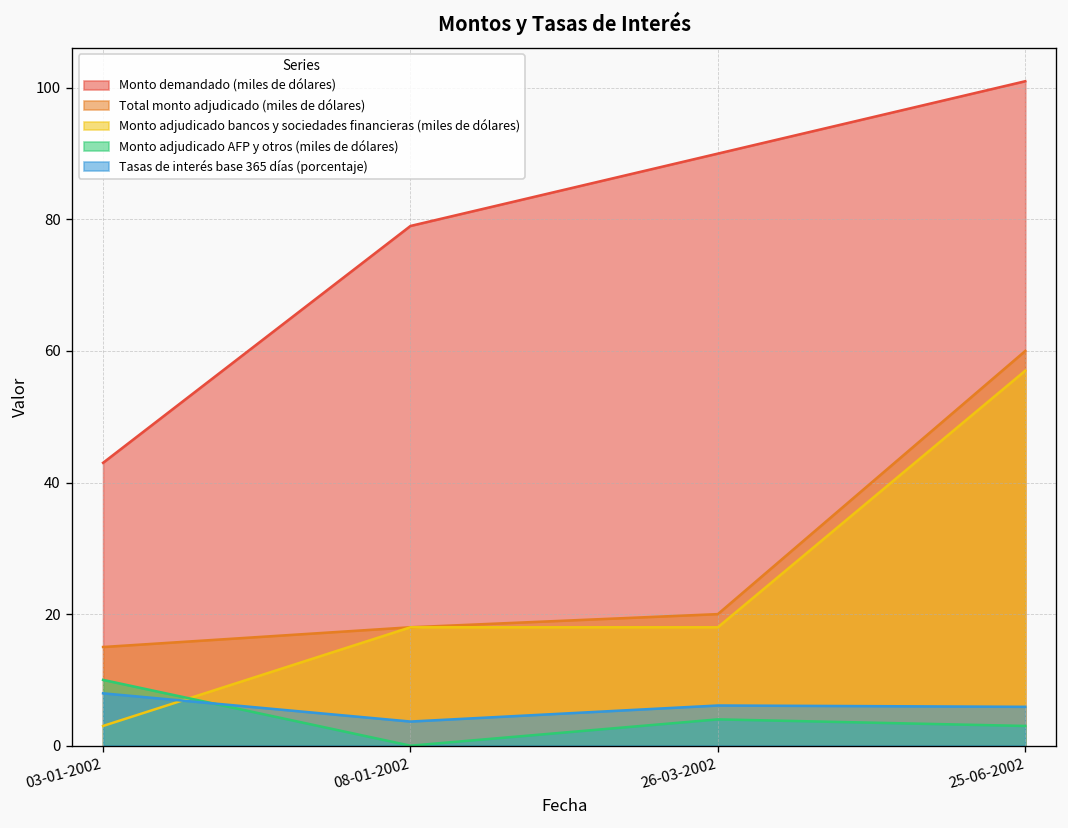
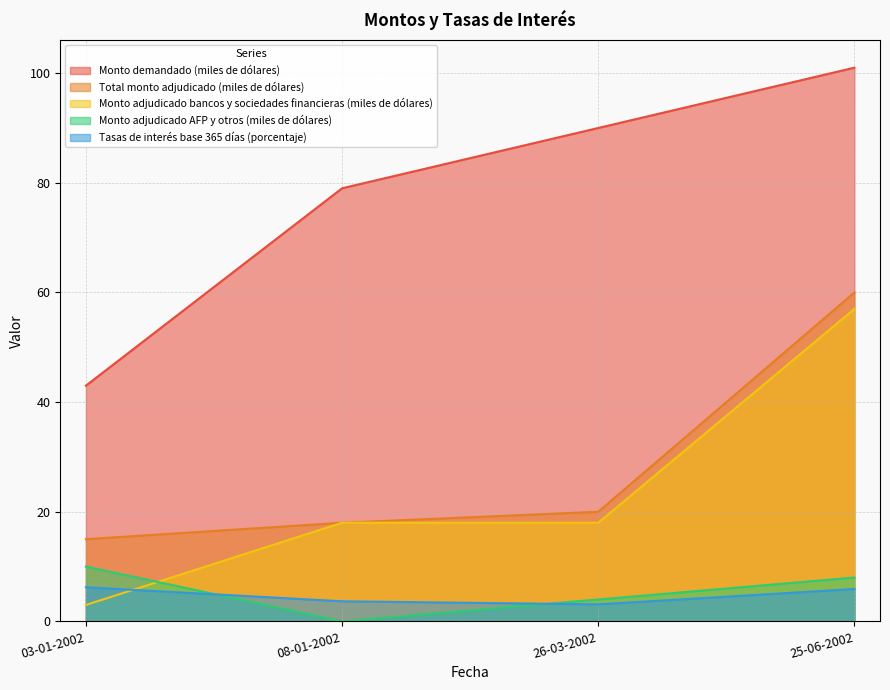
Tasas de interés base 365 días (porcentaje), 03-01-2002: 8 -> 6
Tasas de interés base 365 días (porcentaje), 26-03-2002: 6 -> 3
Monto adjudicado AFP y otros (miles de dólares), 25-06-2002: 3 -> 8
